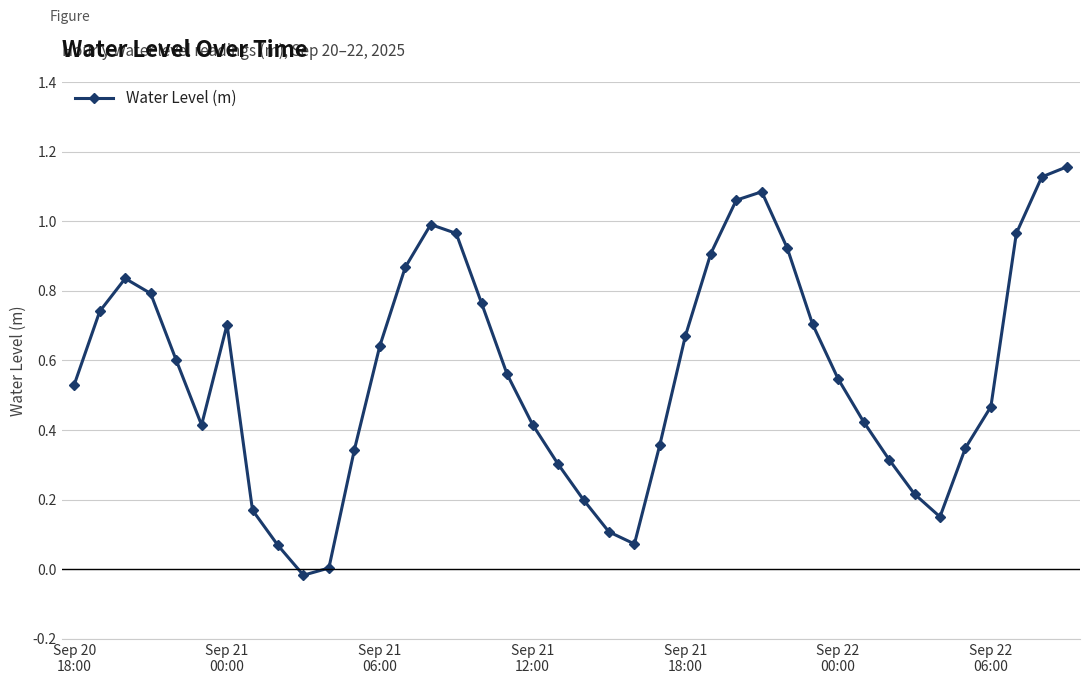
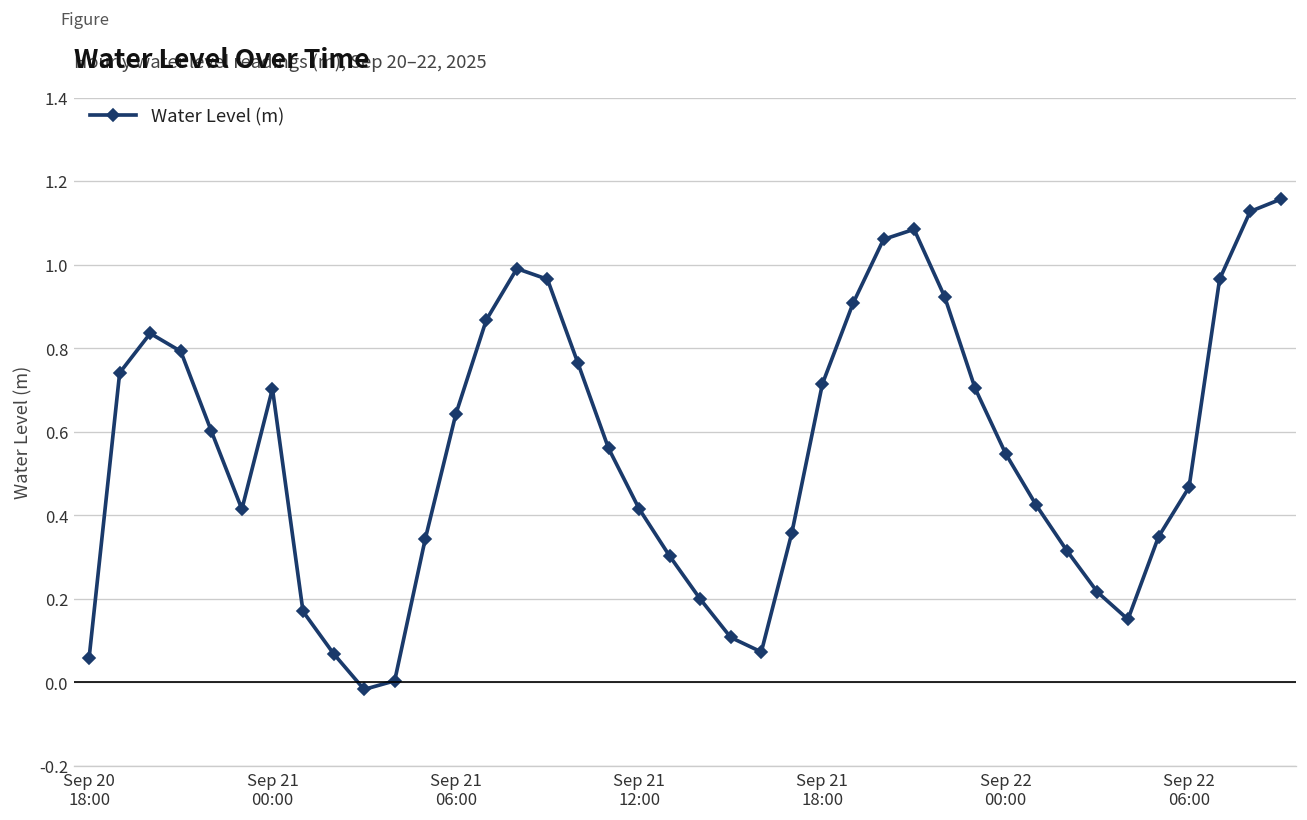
Sep 20 18:00: 0.53 -> 0.06
Sep 21 18:00: 0.67 -> 0.71
